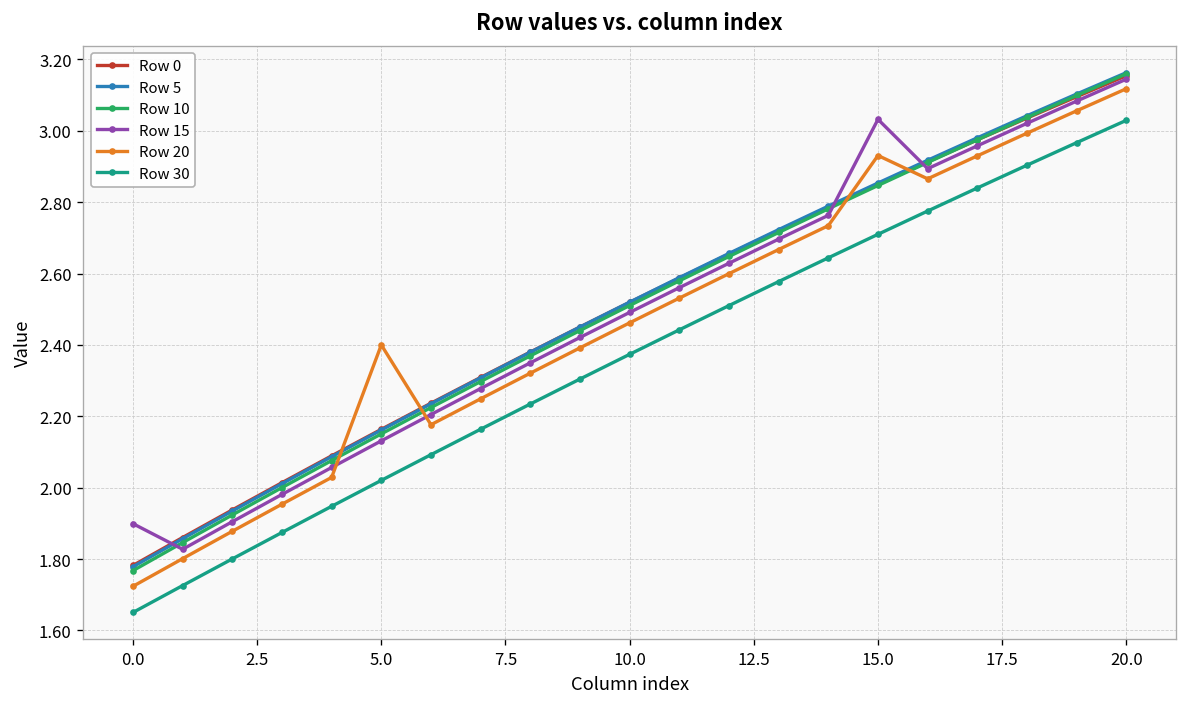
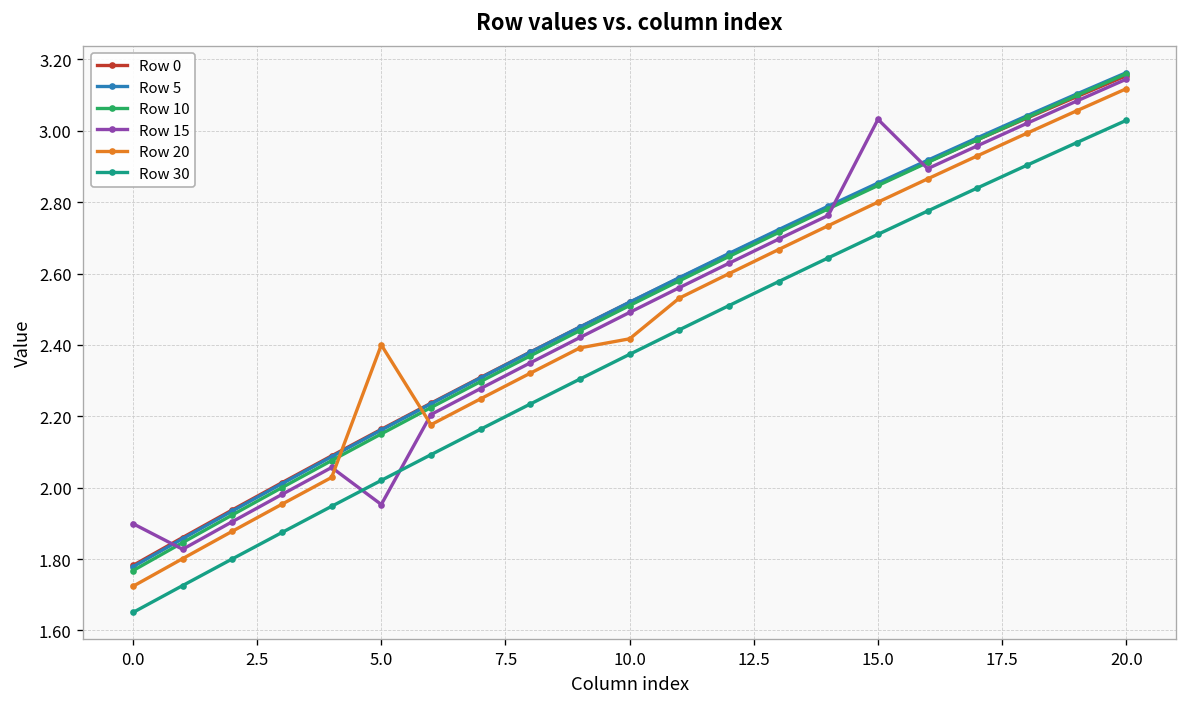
Row 15, 5.0: 2.13 -> 1.95
Row 20, 10.0: 2.46 -> 2.42
Row 20, 15.0: 2.93 -> 2.80
